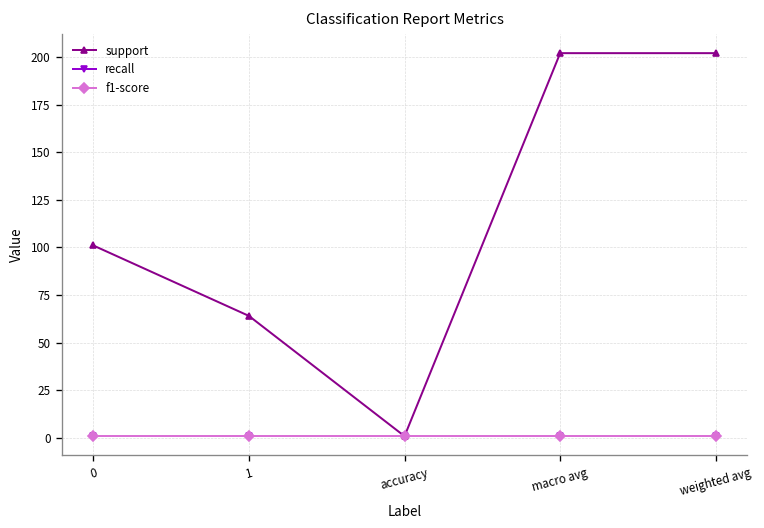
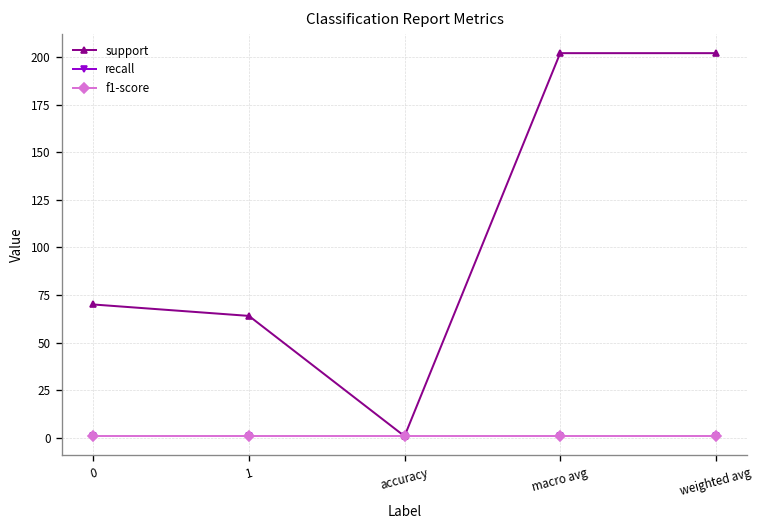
support, 0: 101 -> 70
